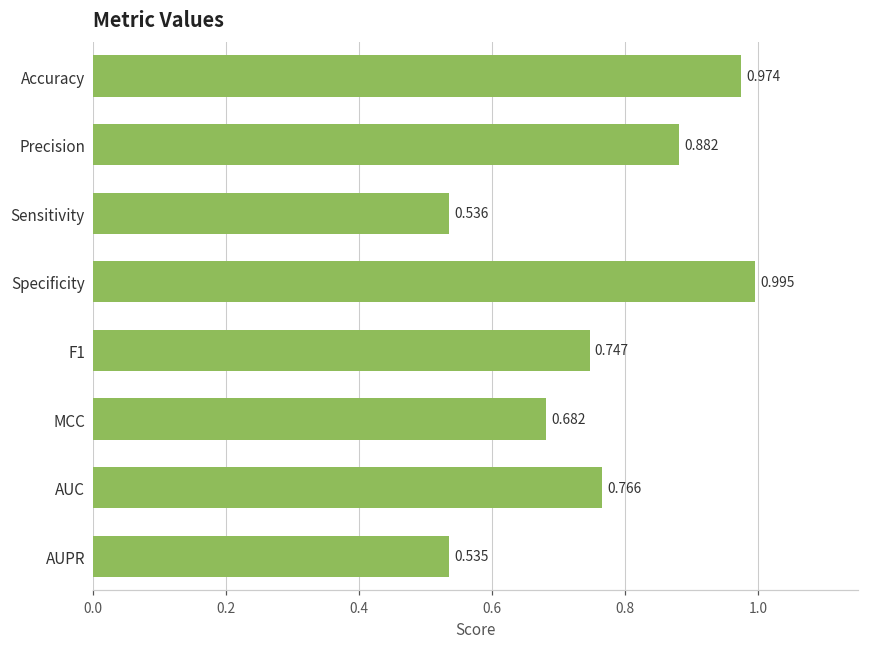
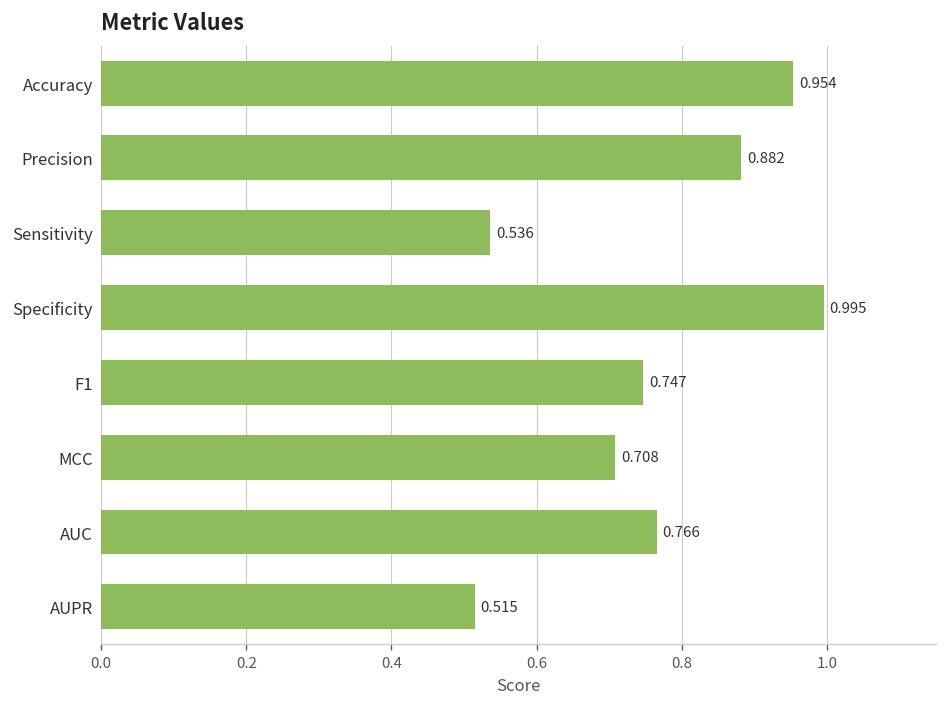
Accuracy: 0.974 -> 0.954
MCC: 0.682 -> 0.708
AUPR: 0.535 -> 0.515
